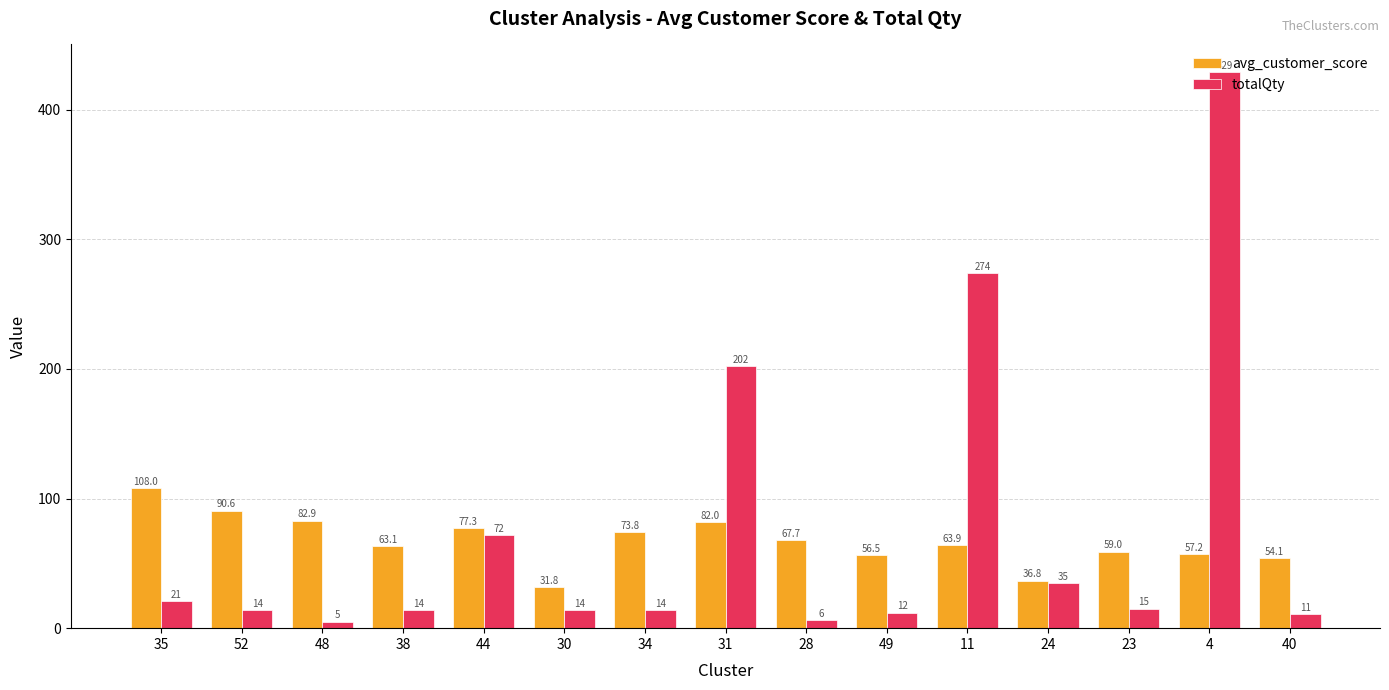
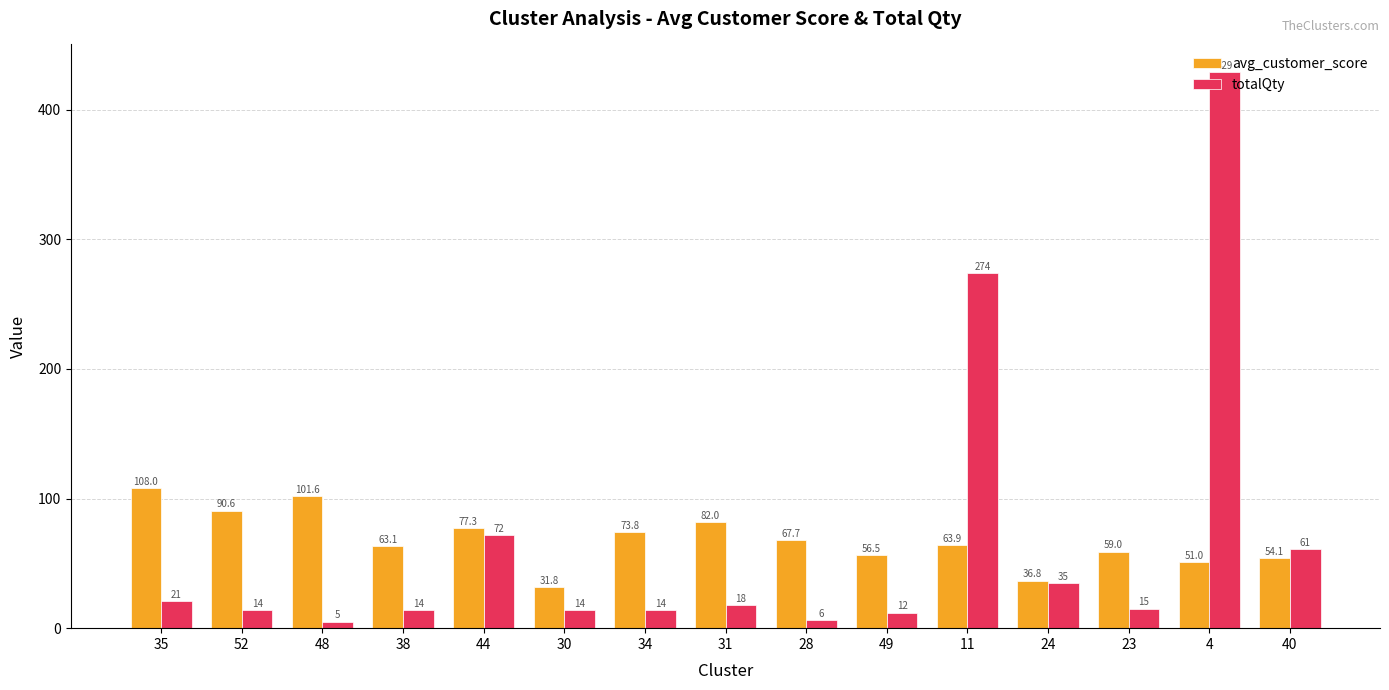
avg_customer_score, 48: 82.9 -> 101.6
totalQty, 31: 202 -> 18
avg_customer_score, 4: 57.2 -> 51.0
totalQty, 40: 11 -> 61
